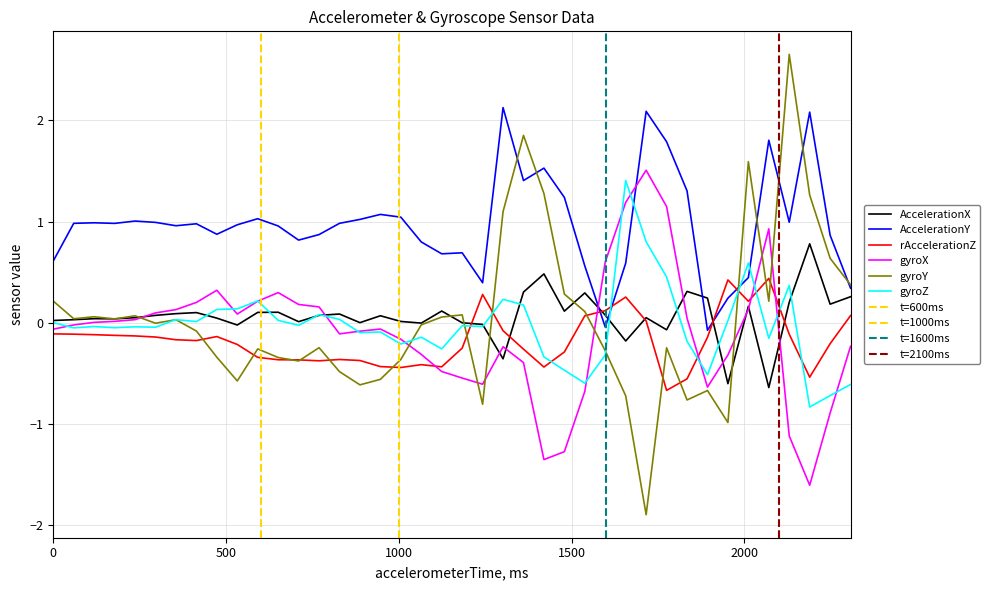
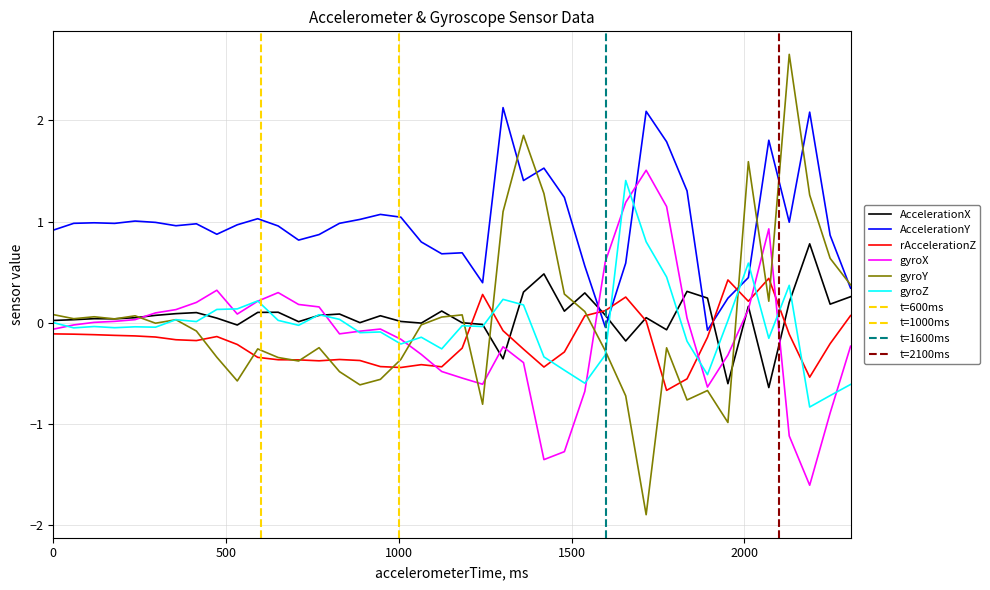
AccelerationY, 0: 0.61 -> 0.92
gyroY, 0: 0.21 -> 0.08
